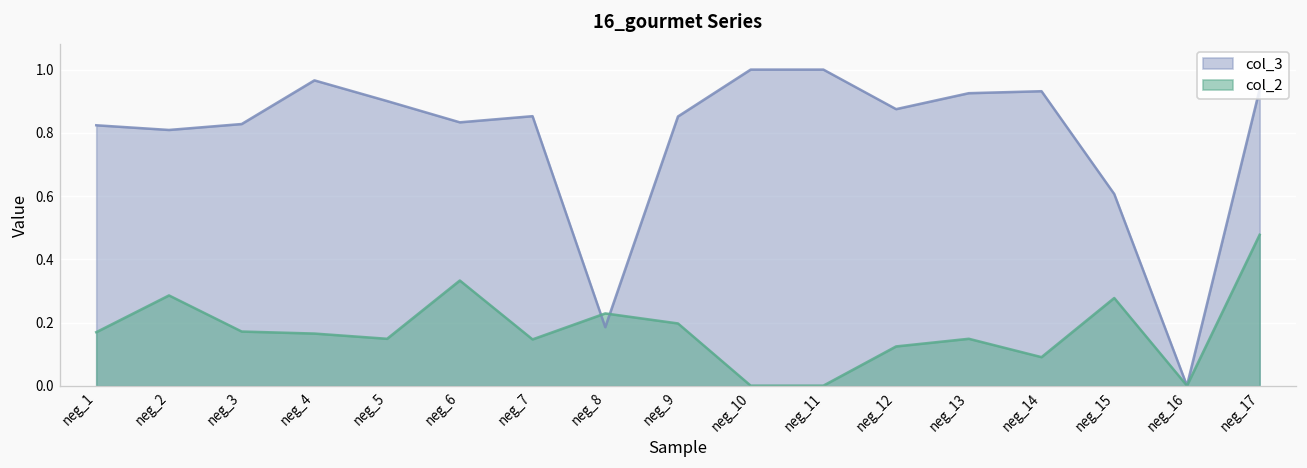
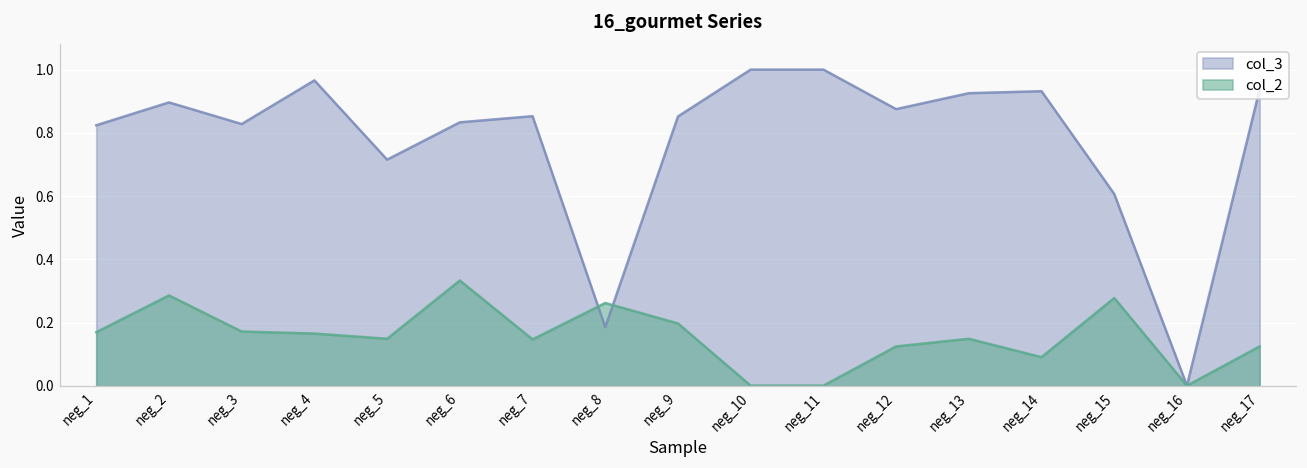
col_3, neg_2: 0.81 -> 0.90
col_3, neg_5: 0.90 -> 0.72
col_2, neg_8: 0.23 -> 0.26
col_2, neg_17: 0.48 -> 0.13
